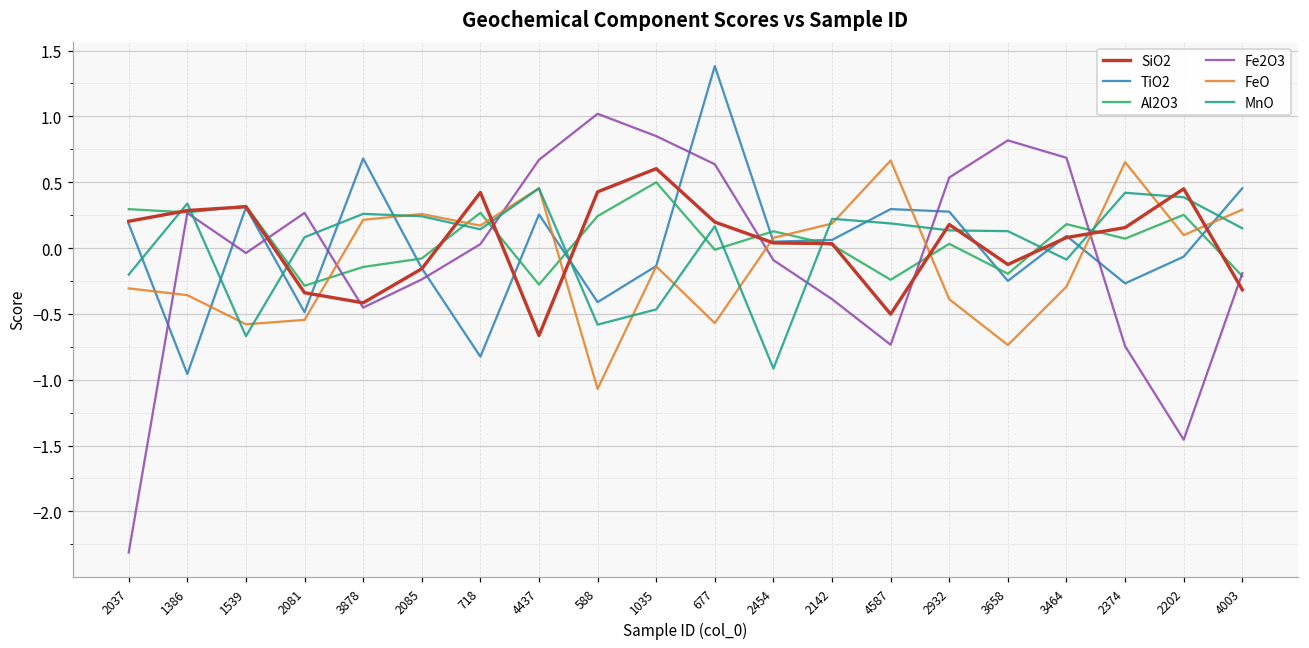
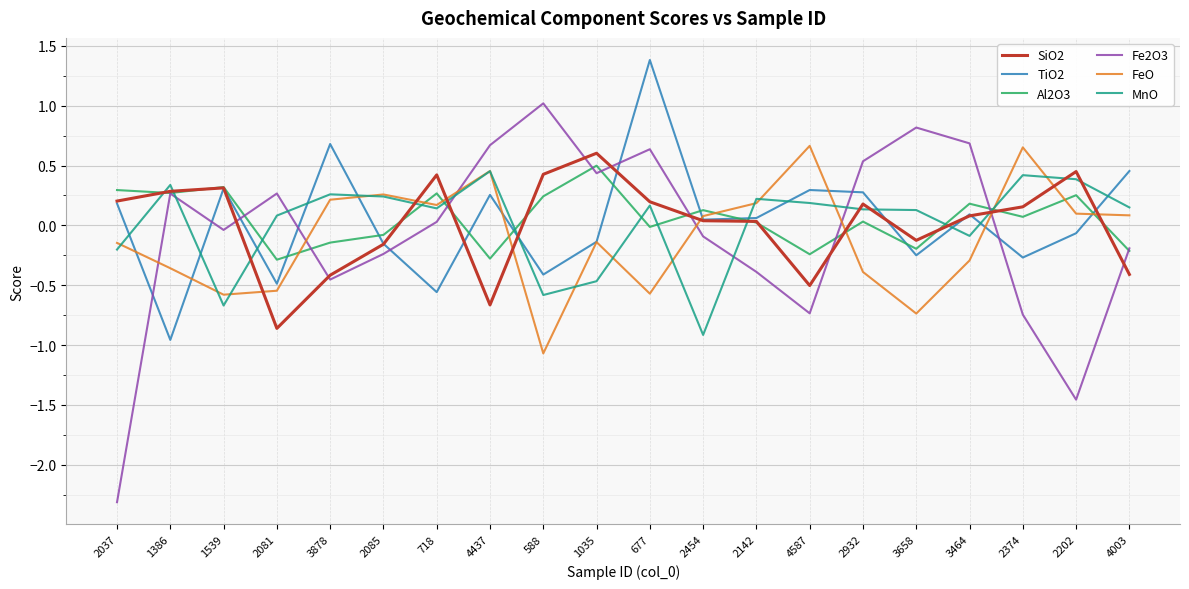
FeO, 2037: -0.31 -> -0.15
SiO2, 2081: -0.34 -> -0.86
TiO2, 718: -0.83 -> -0.56
Fe2O3, 1035: 0.85 -> 0.44
SiO2, 4003: -0.32 -> -0.41
FeO, 4003: 0.29 -> 0.08
